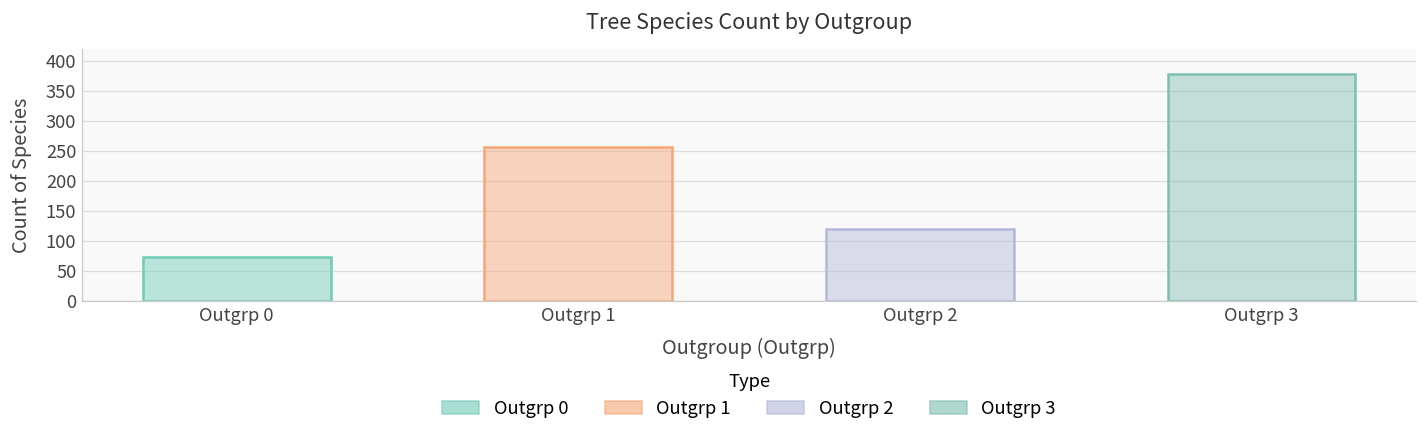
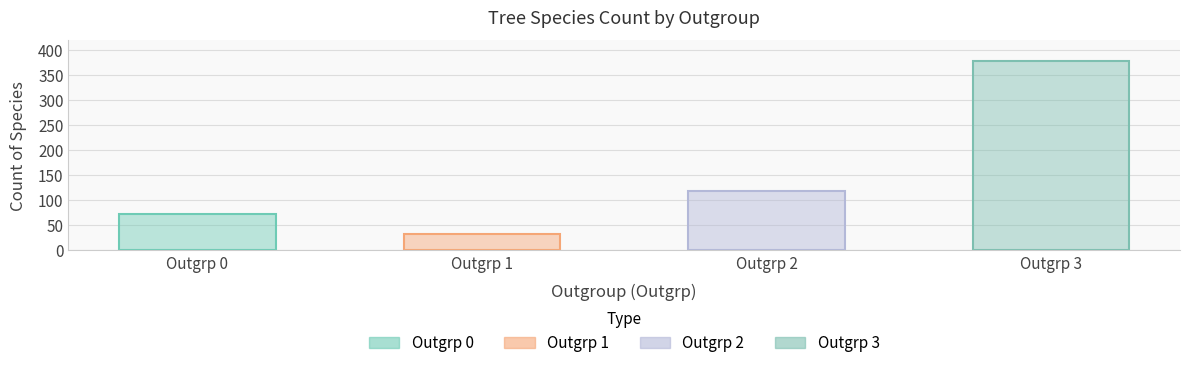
Outgrp 1: 260 -> 30
